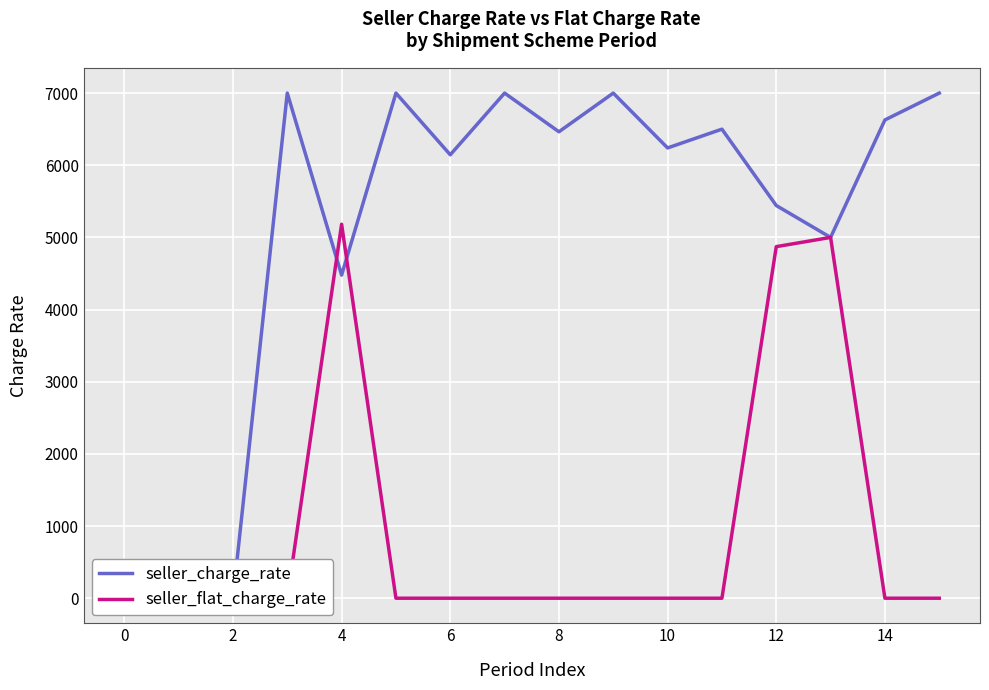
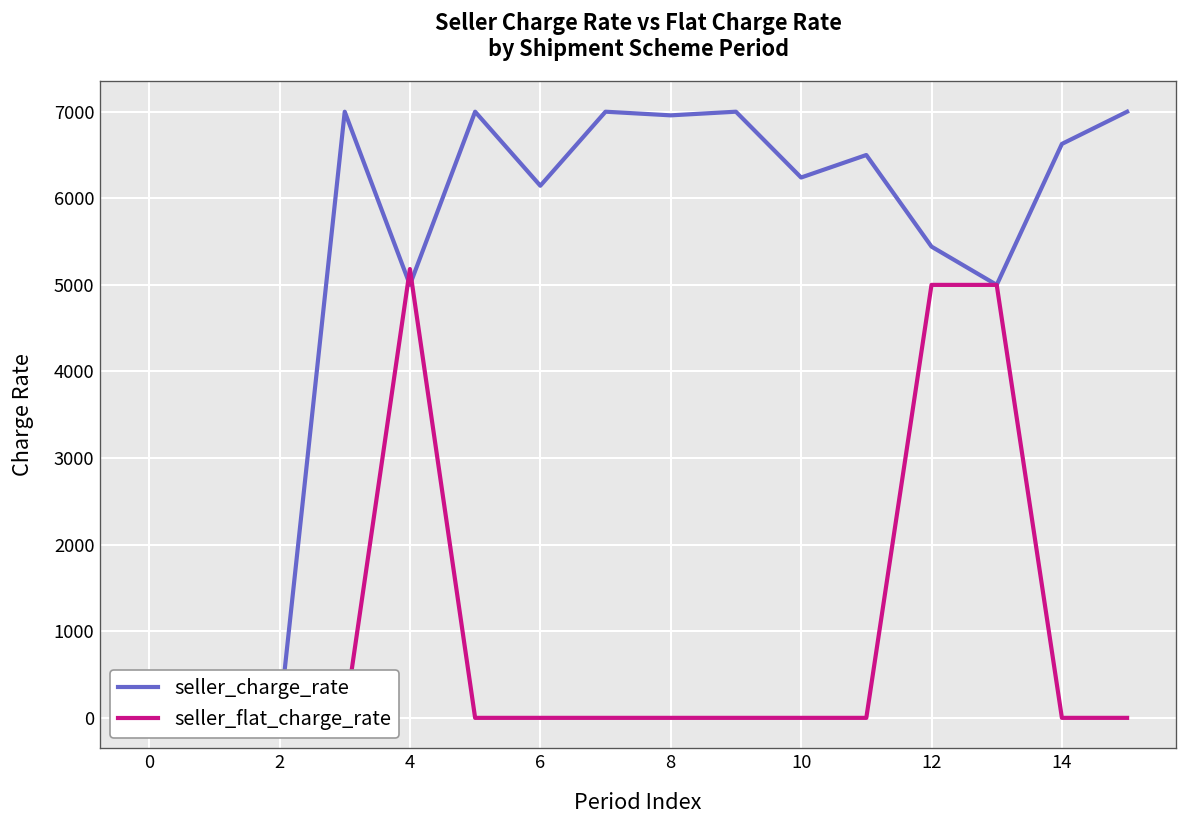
seller_charge_rate, 4: 4500 -> 5000
seller_charge_rate, 8: 6500 -> 7000
seller_flat_charge_rate, 12: 4900 -> 5000
